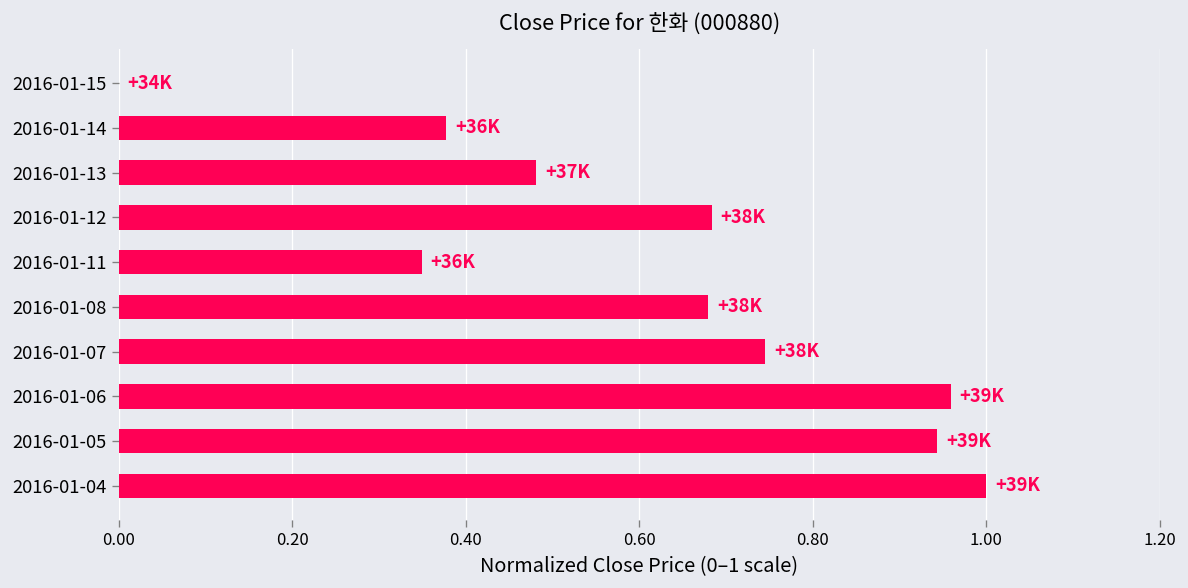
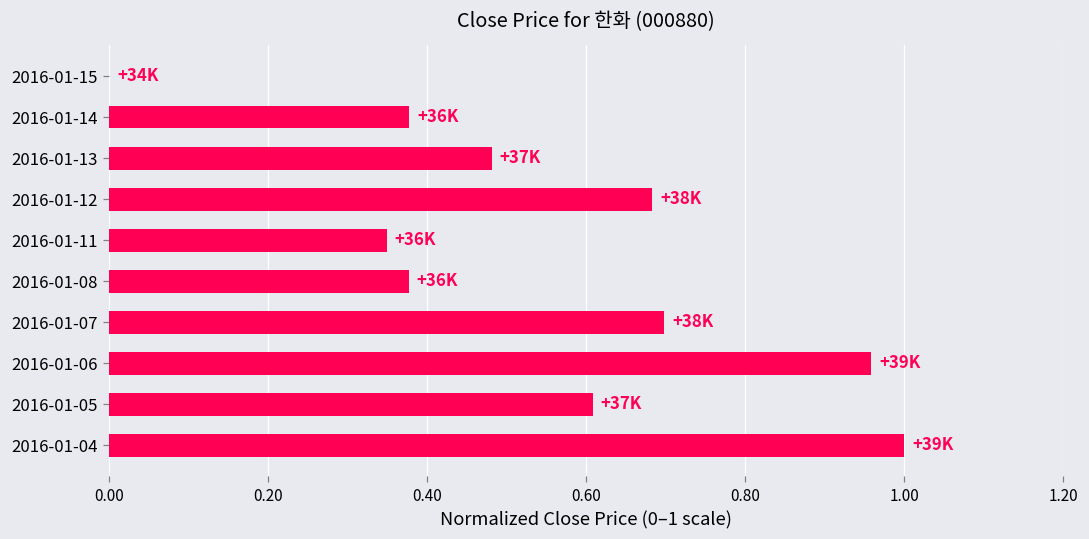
2016-01-08: +38K -> +36K
2016-01-07: 0.75 -> 0.70
2016-01-05: +39K -> +37K
